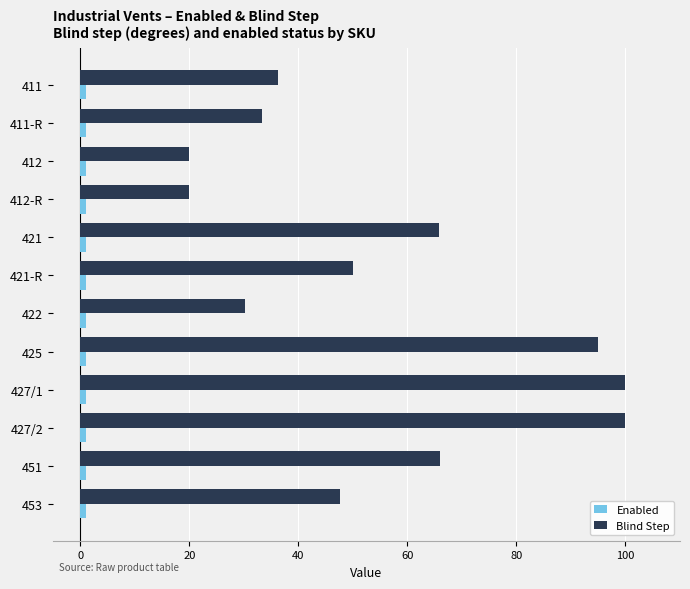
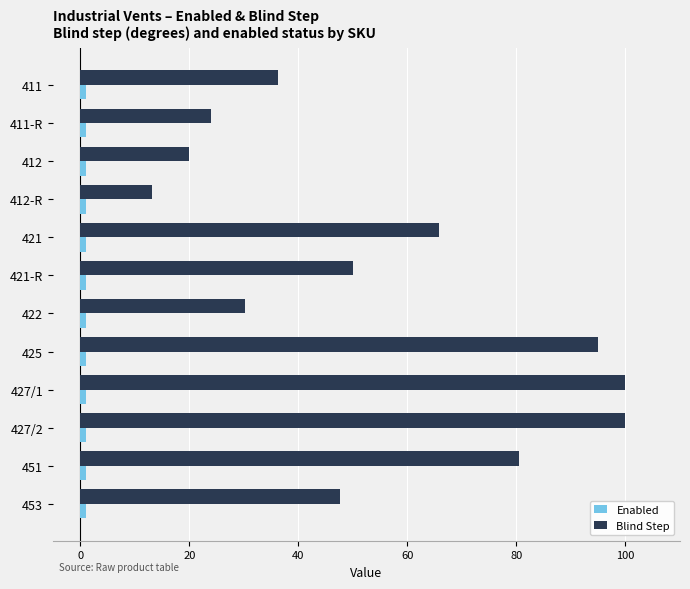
Blind Step, 411-R: 33 -> 24
Blind Step, 412-R: 20 -> 13
Blind Step, 451: 66 -> 80
